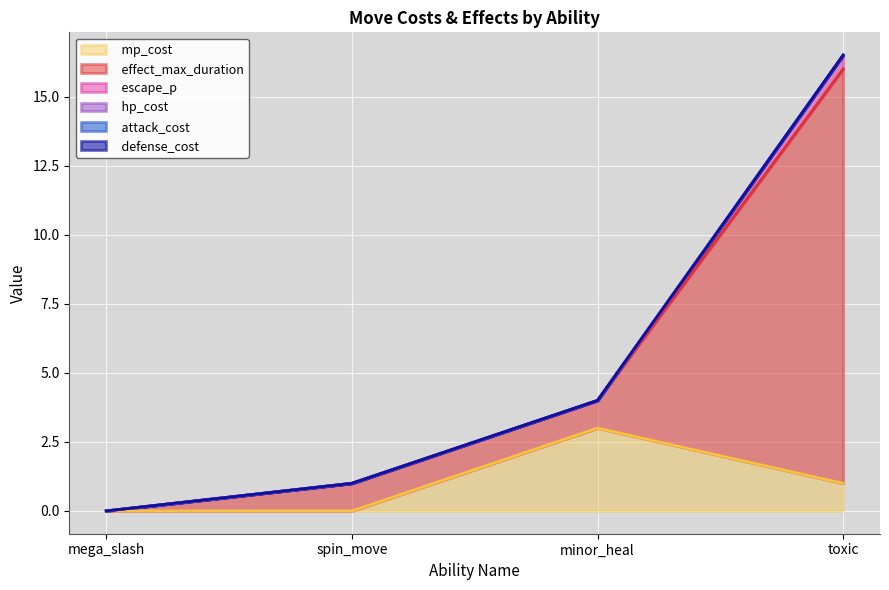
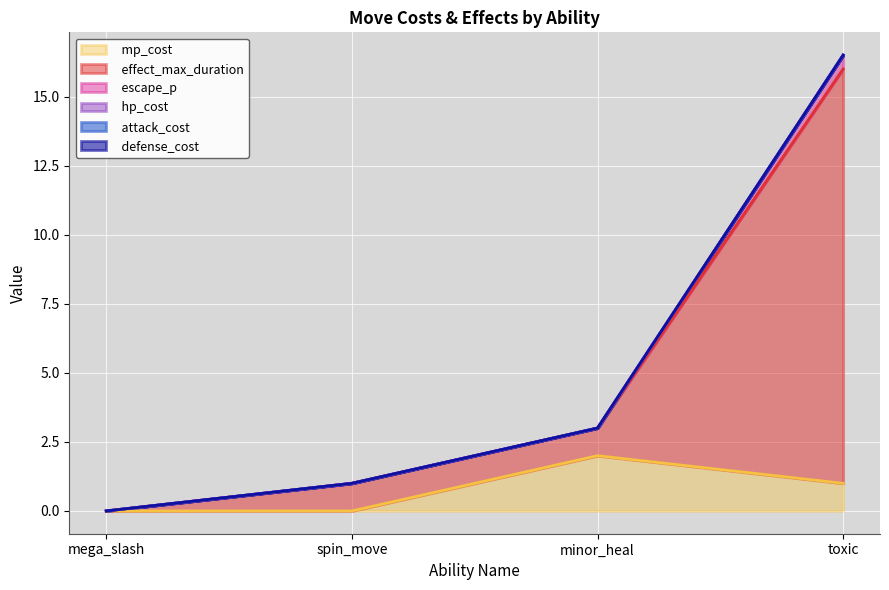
mp_cost, minor_heal: 3 -> 2
